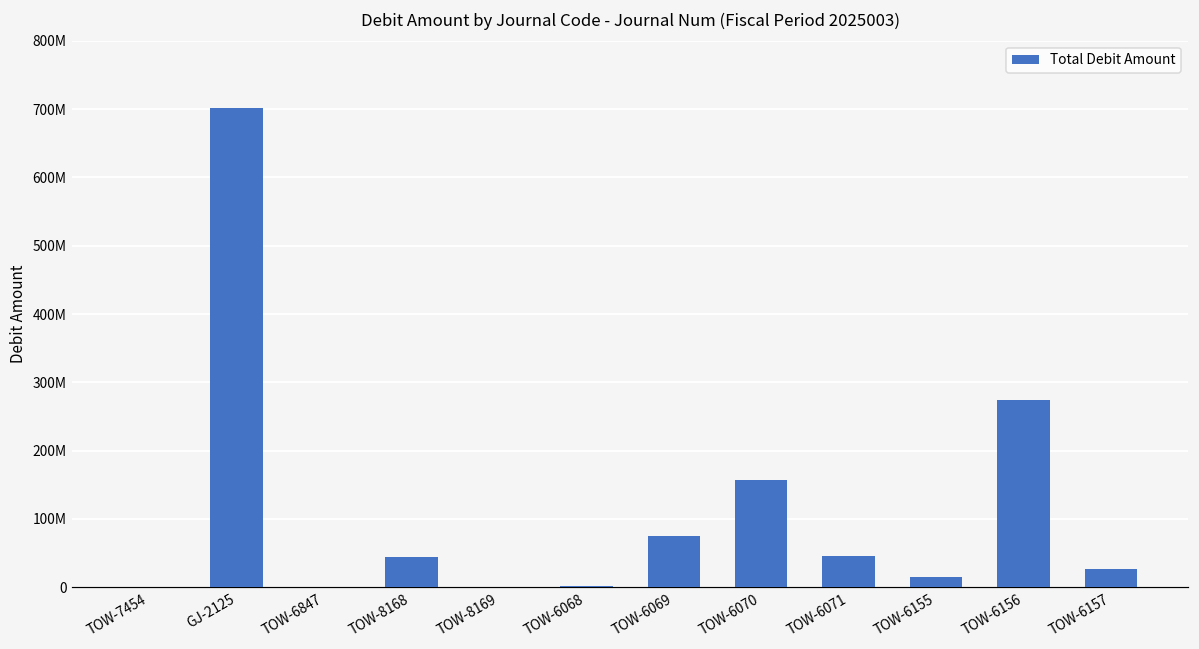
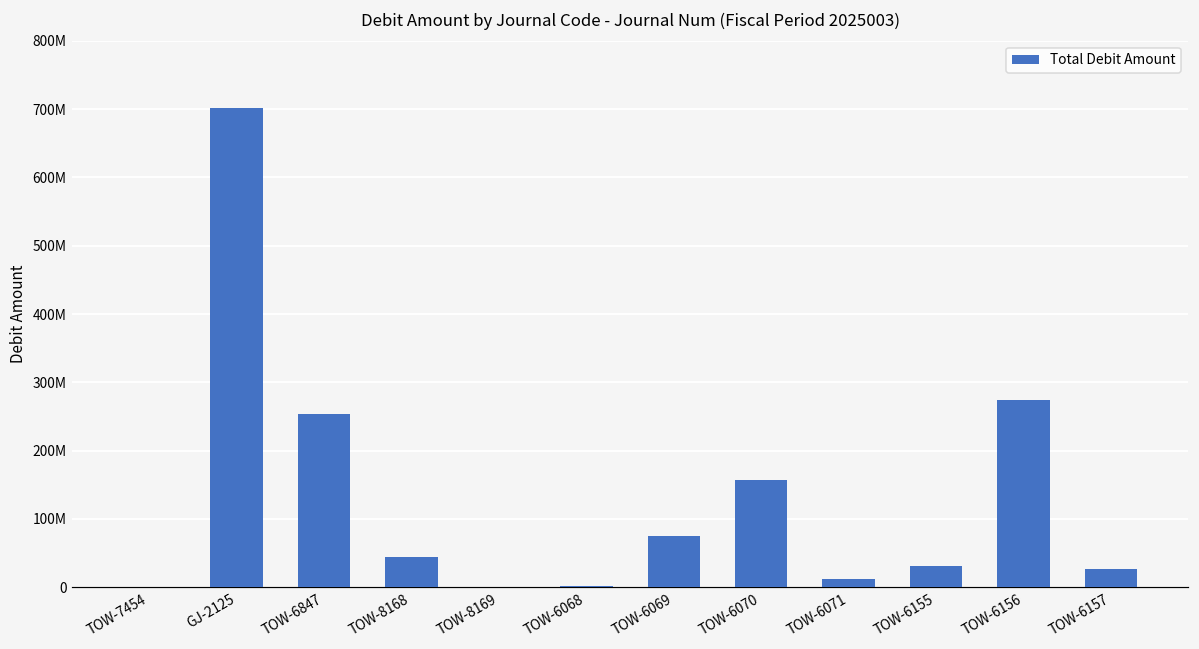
TOW-6847: 0 -> 250000000
TOW-6071: 50000000 -> 10000000
TOW-6155: 20000000 -> 30000000
